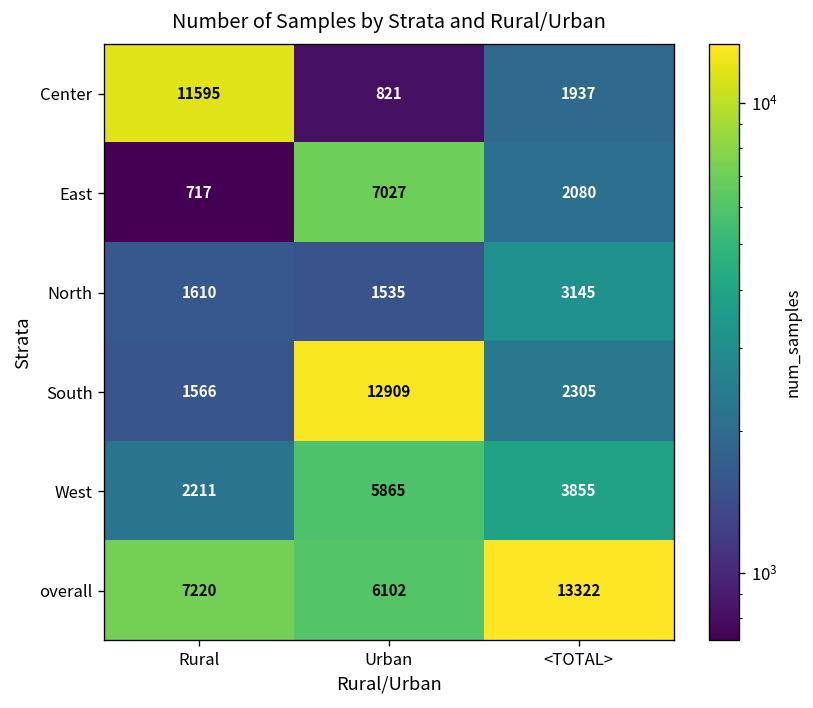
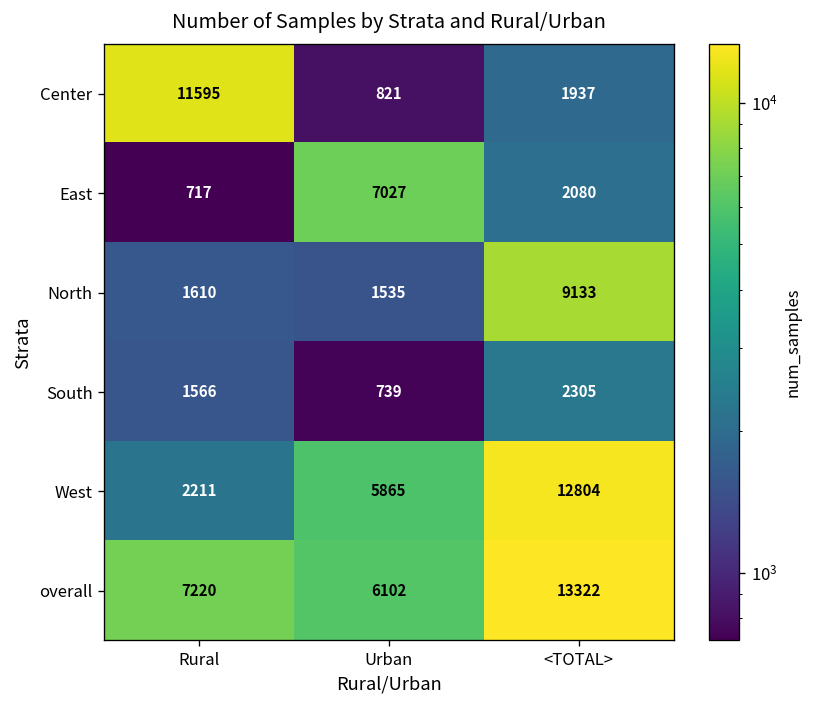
North, <TOTAL>: 3145 -> 9133
South, Urban: 12909 -> 739
West, <TOTAL>: 3855 -> 12804
